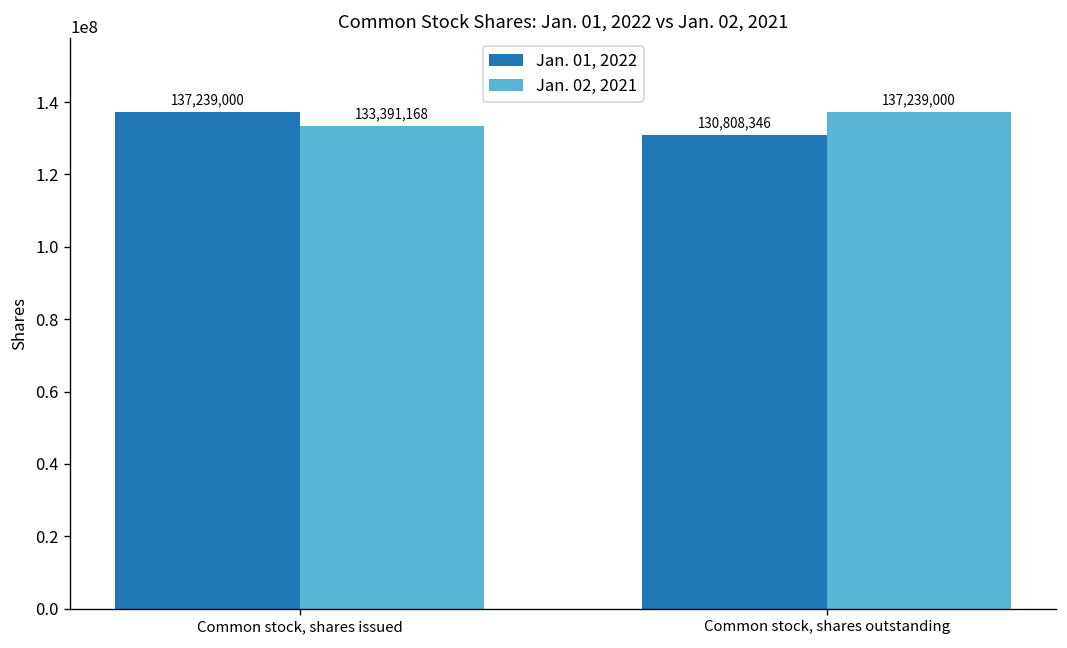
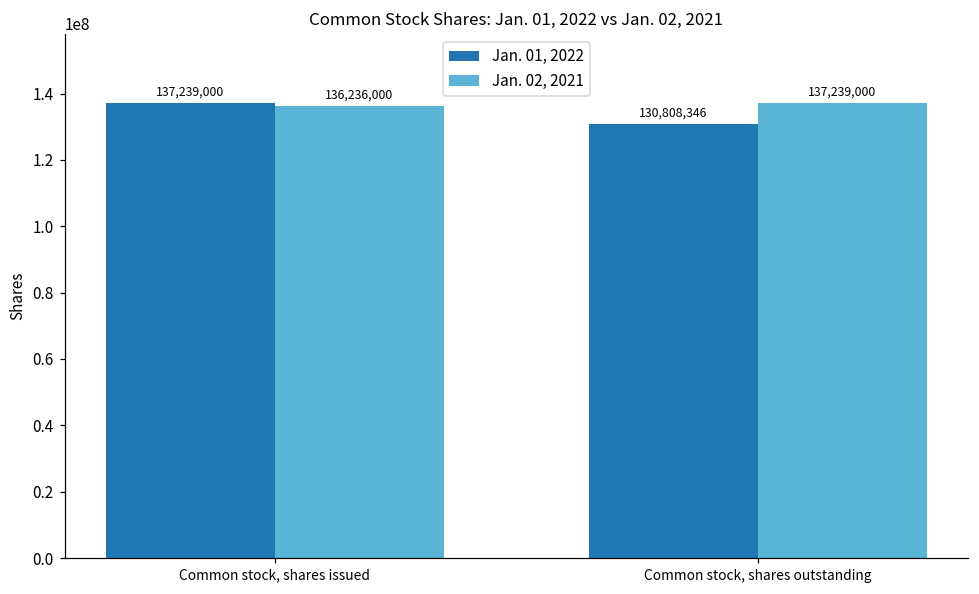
Jan. 02, 2021, Common stock, shares issued: 133,391,168 -> 136,236,000
